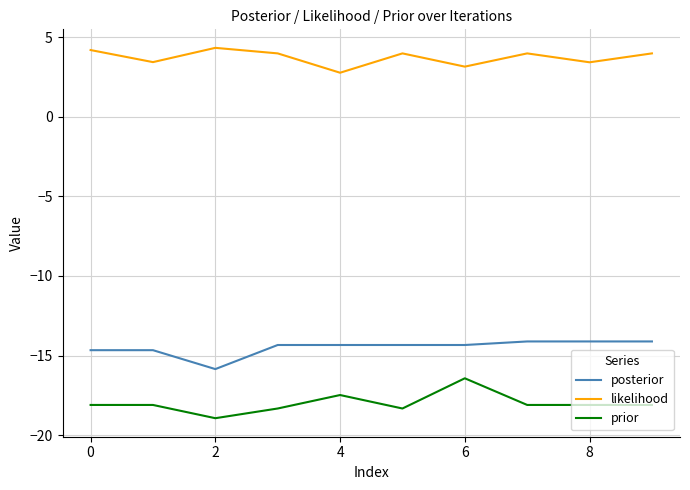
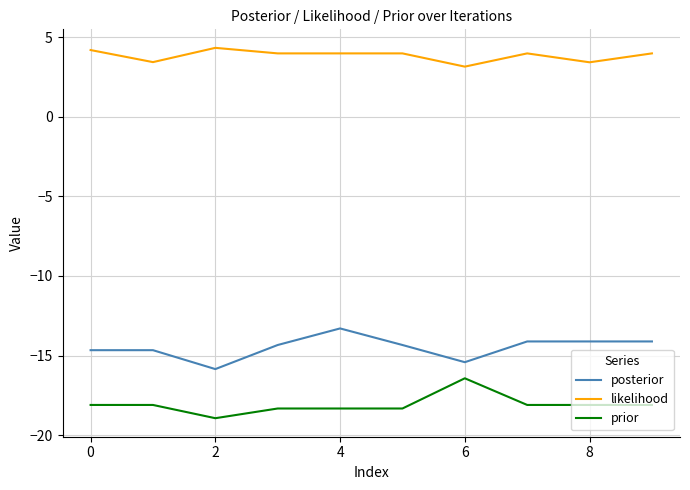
posterior, 4: -14.3 -> -13.3
likelihood, 4: 2.8 -> 4.0
prior, 4: -17.5 -> -18.3
posterior, 6: -14.3 -> -15.4
